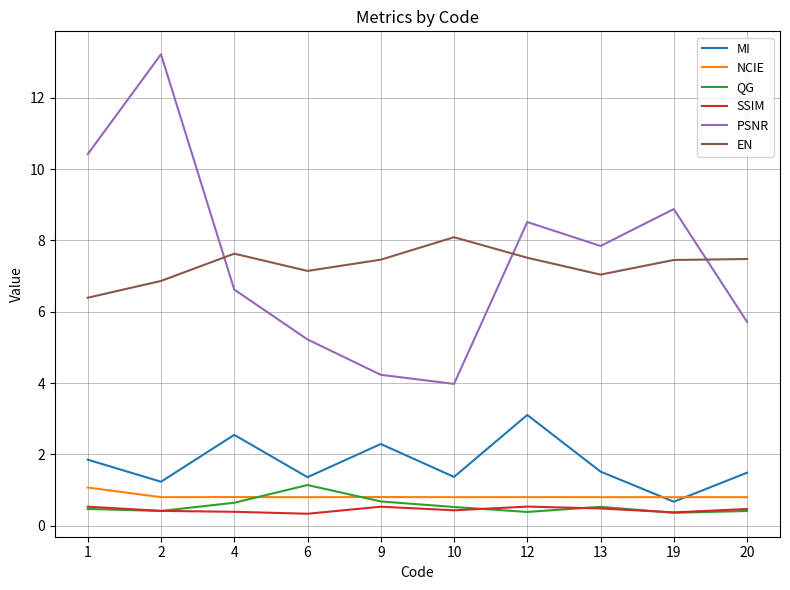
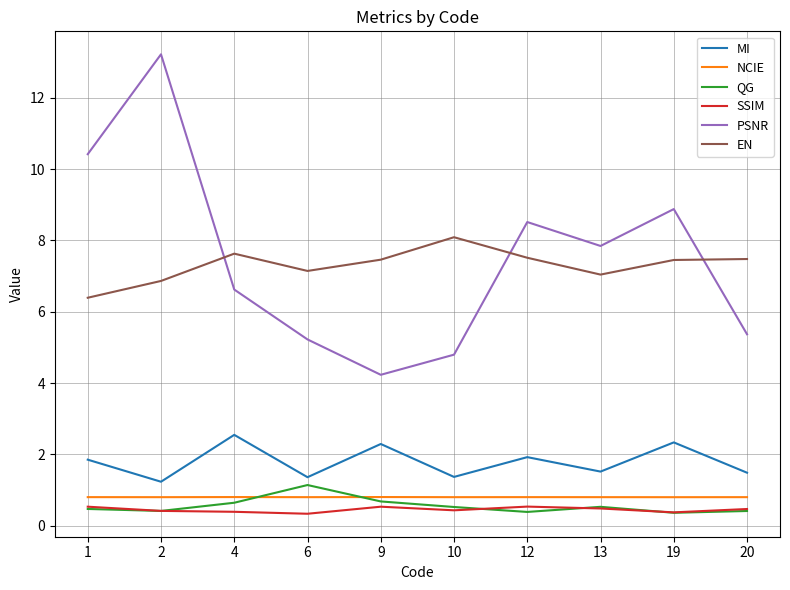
NCIE, 1: 1.1 -> 0.8
PSNR, 10: 4.0 -> 4.8
MI, 12: 3.1 -> 1.9
MI, 19: 0.7 -> 2.3
PSNR, 20: 5.7 -> 5.4
